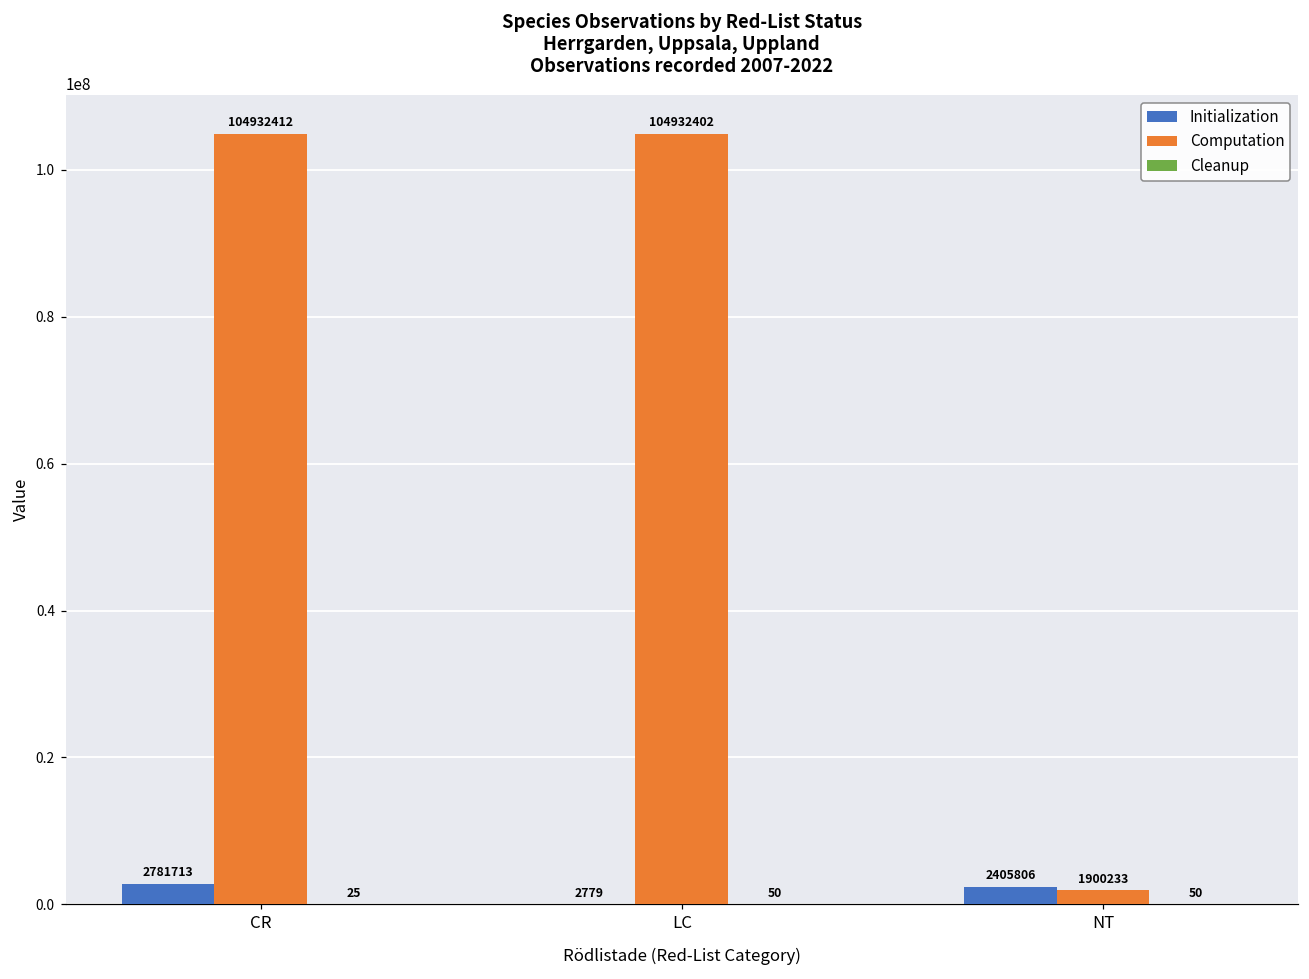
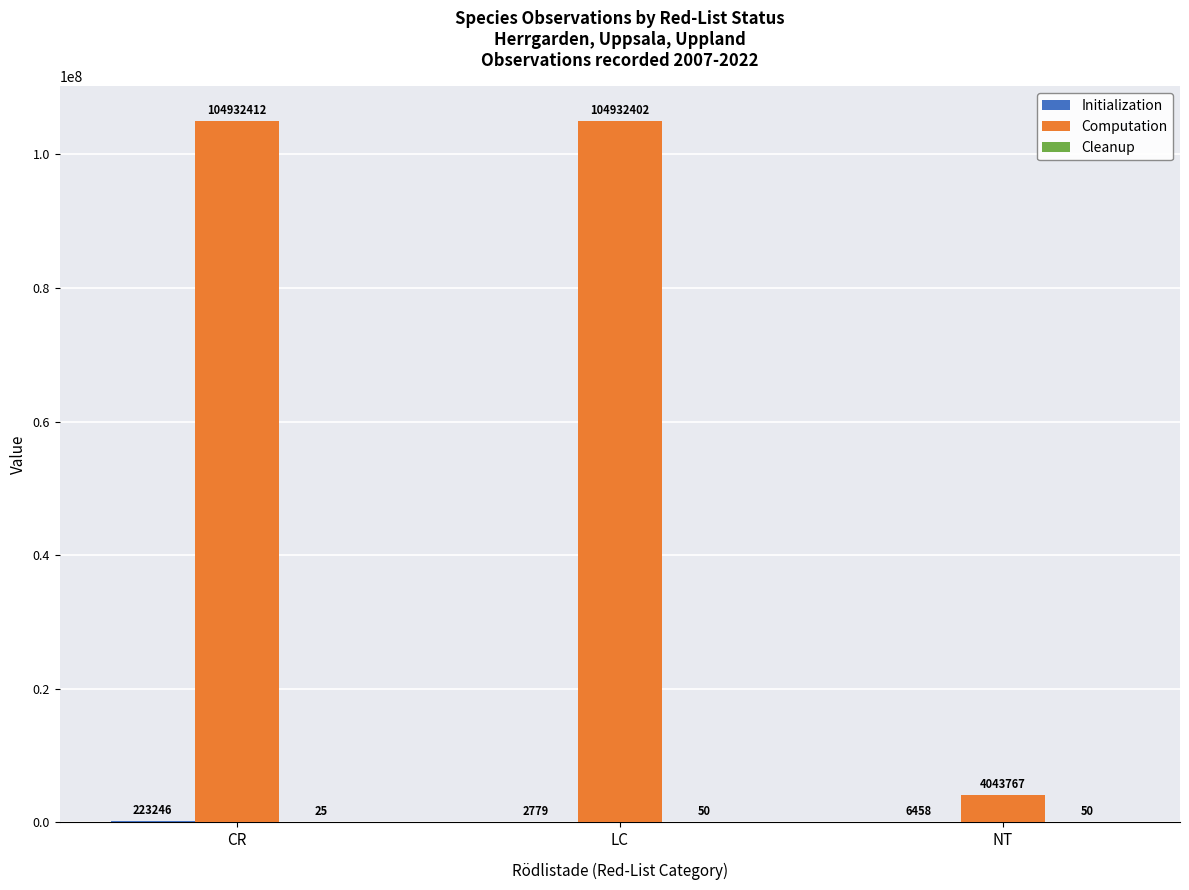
Initialization, CR: 2781713 -> 223246
Initialization, NT: 2405806 -> 6458
Computation, NT: 1900233 -> 4043767
